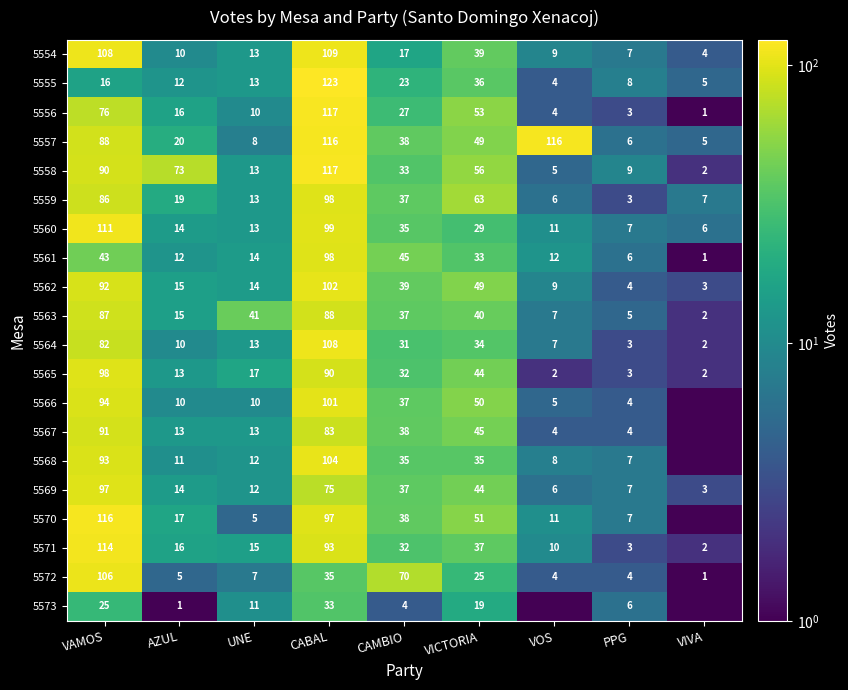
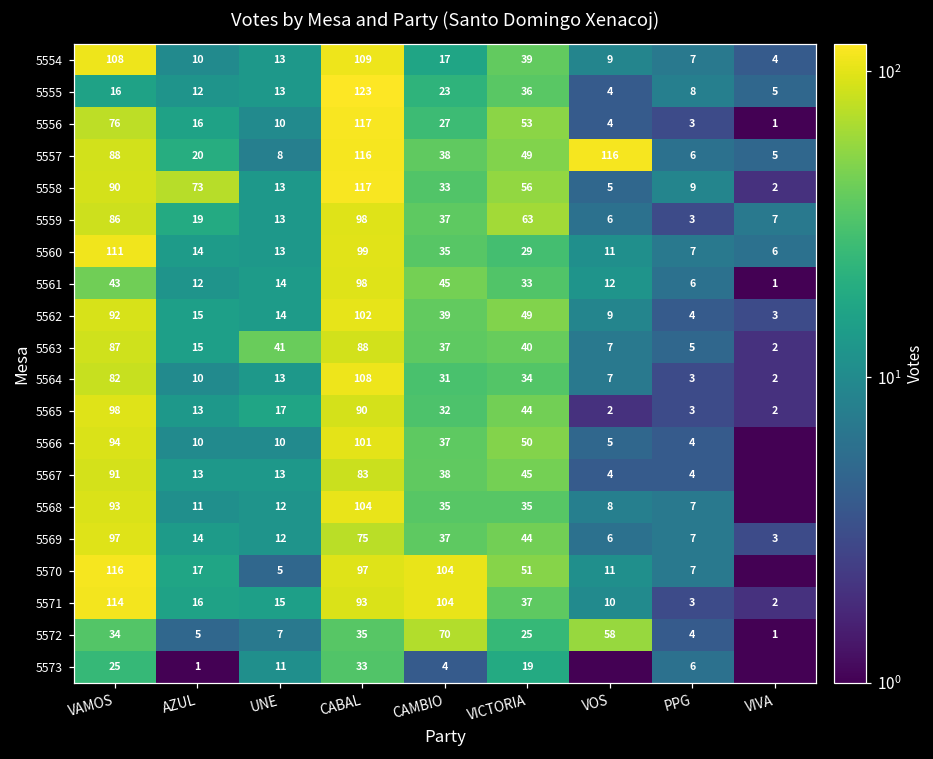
5570, CAMBIO: 38 -> 104
5571, CAMBIO: 32 -> 104
5572, VAMOS: 106 -> 34
5572, VOS: 4 -> 58
